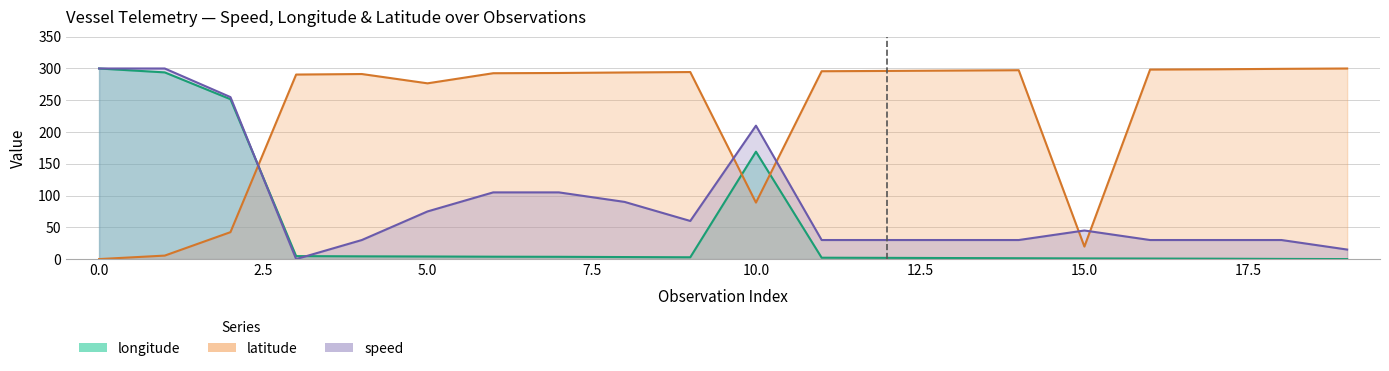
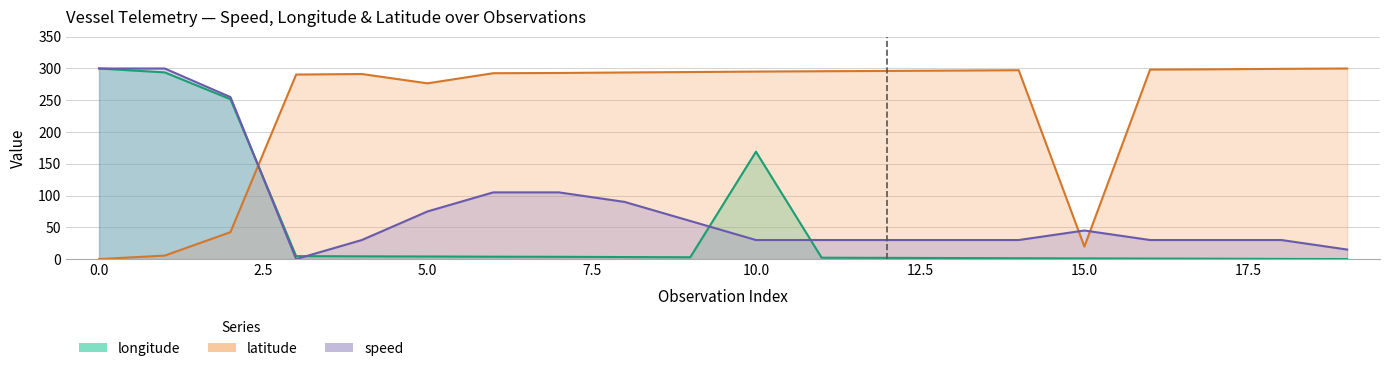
latitude, 10.0: 90 -> 300
speed, 10.0: 210 -> 30
